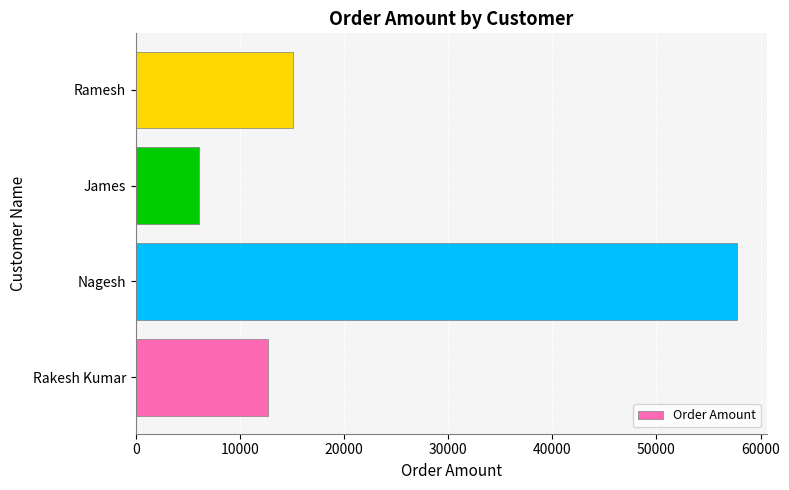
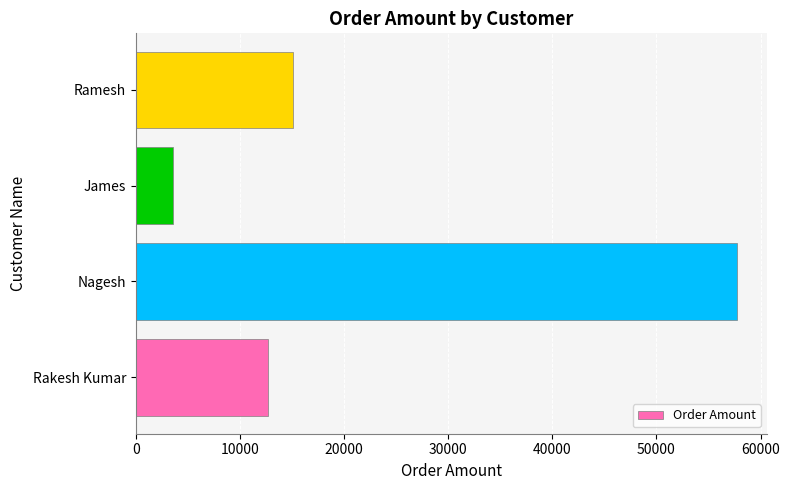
James: 6100 -> 3600
